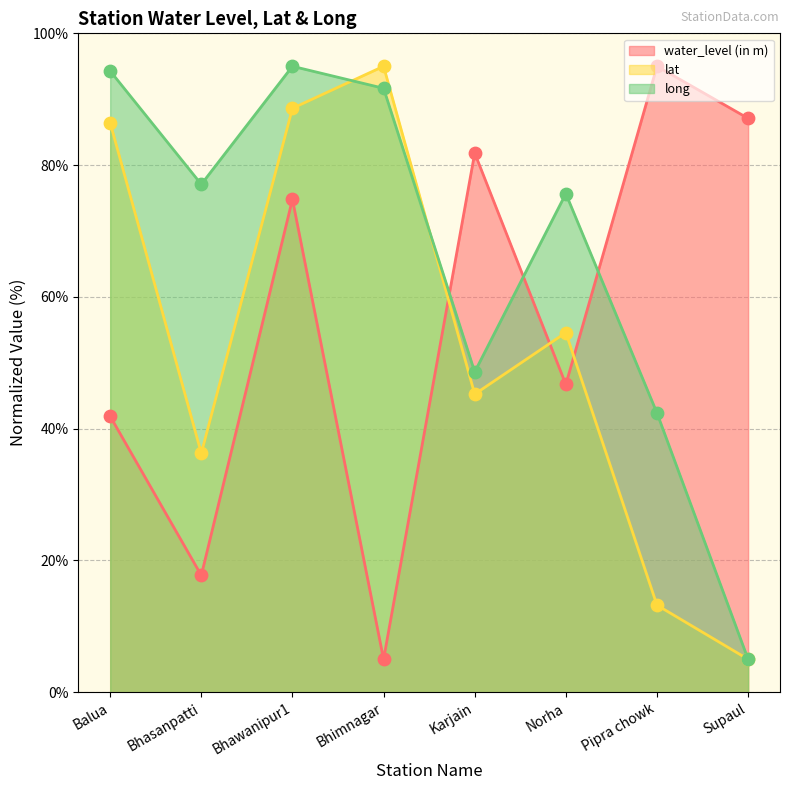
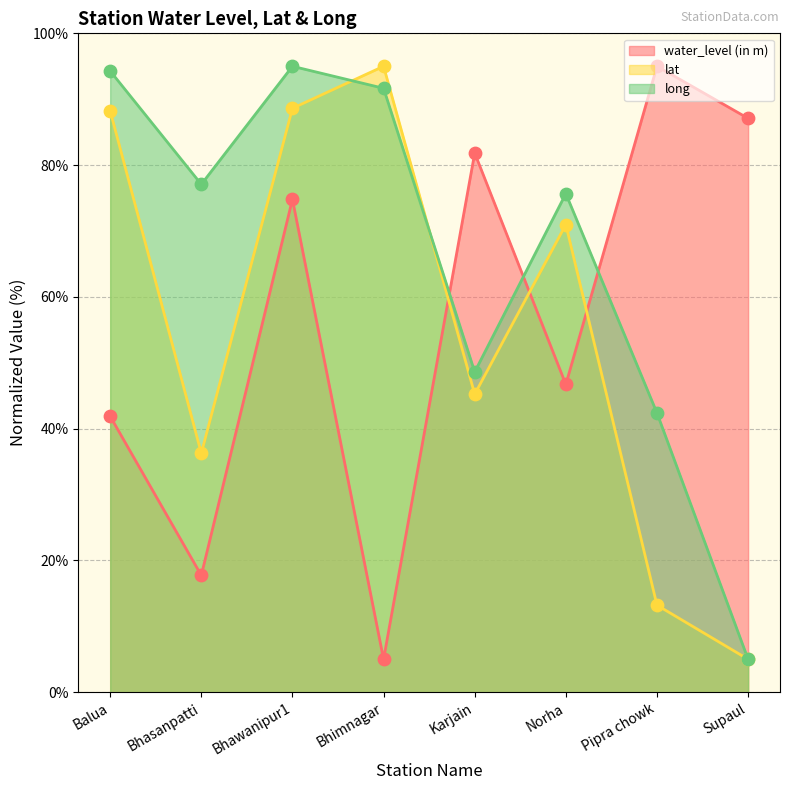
lat, Balua: 86% -> 88%
lat, Norha: 55% -> 71%
